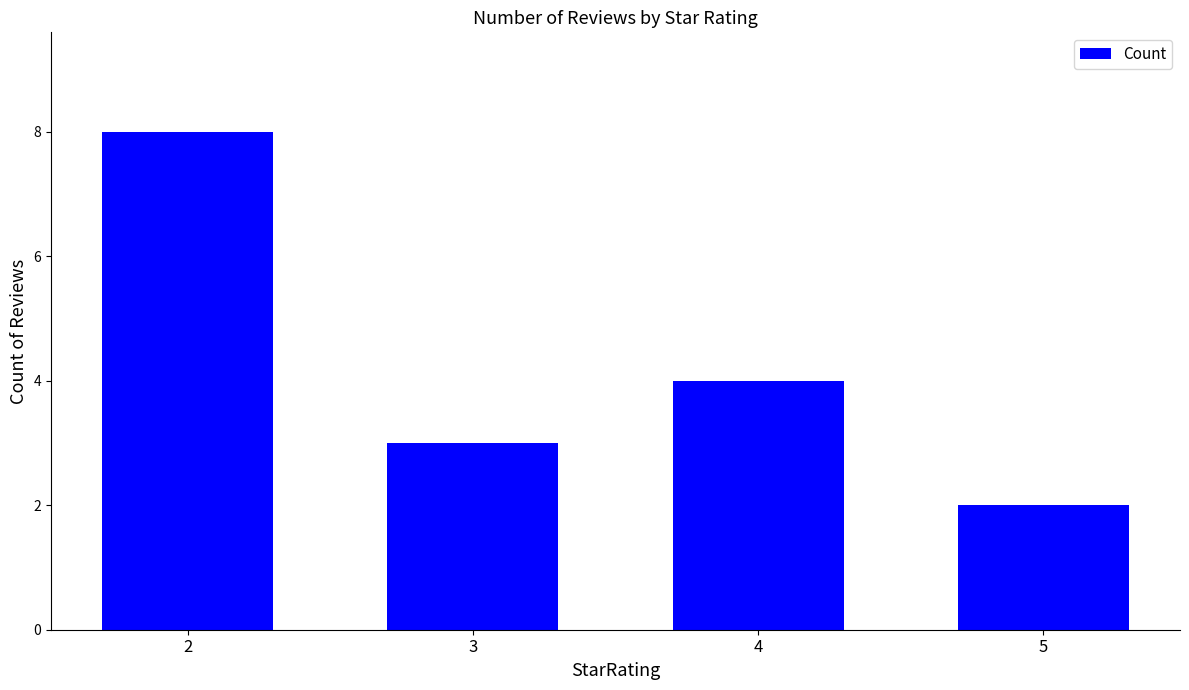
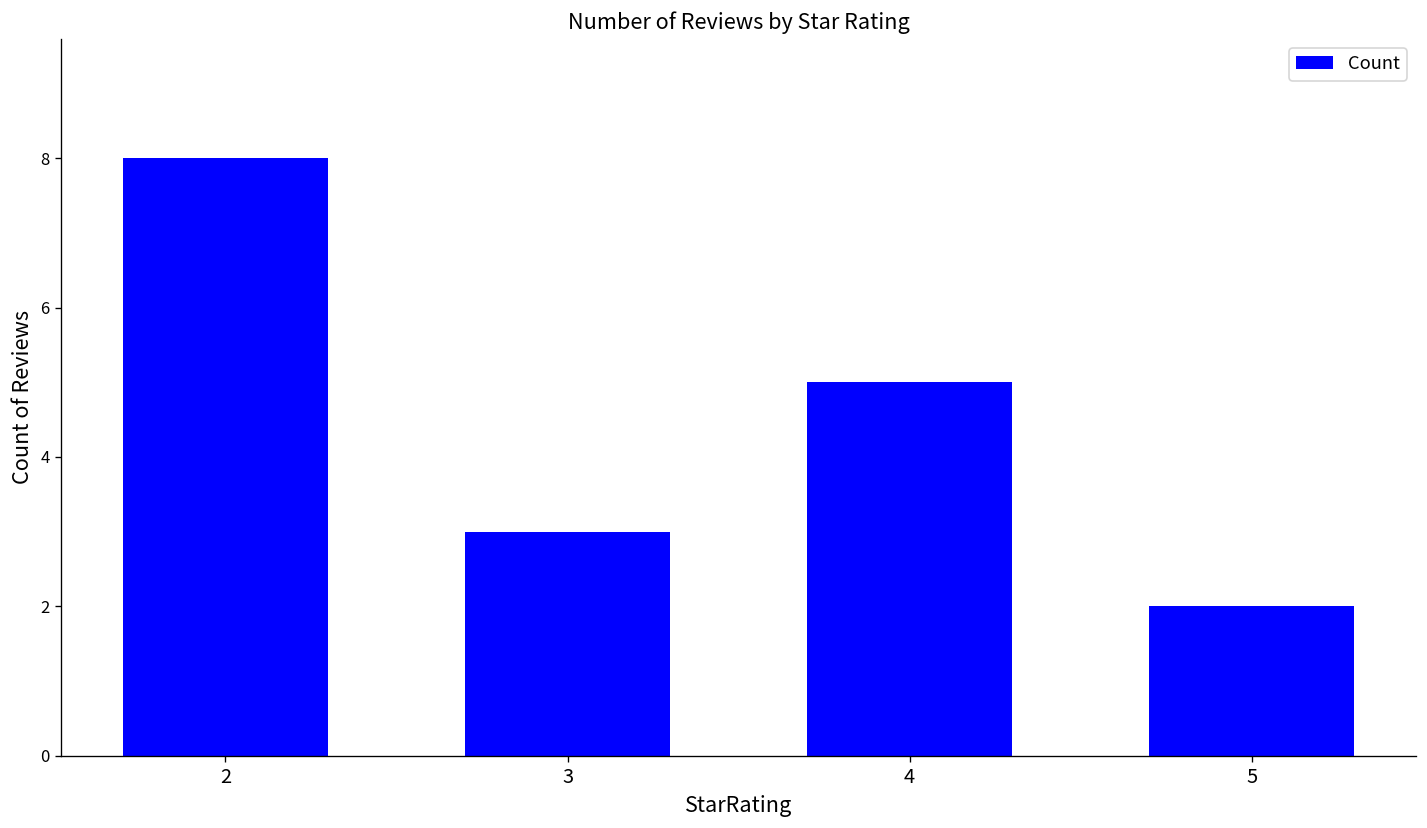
4: 4 -> 5
